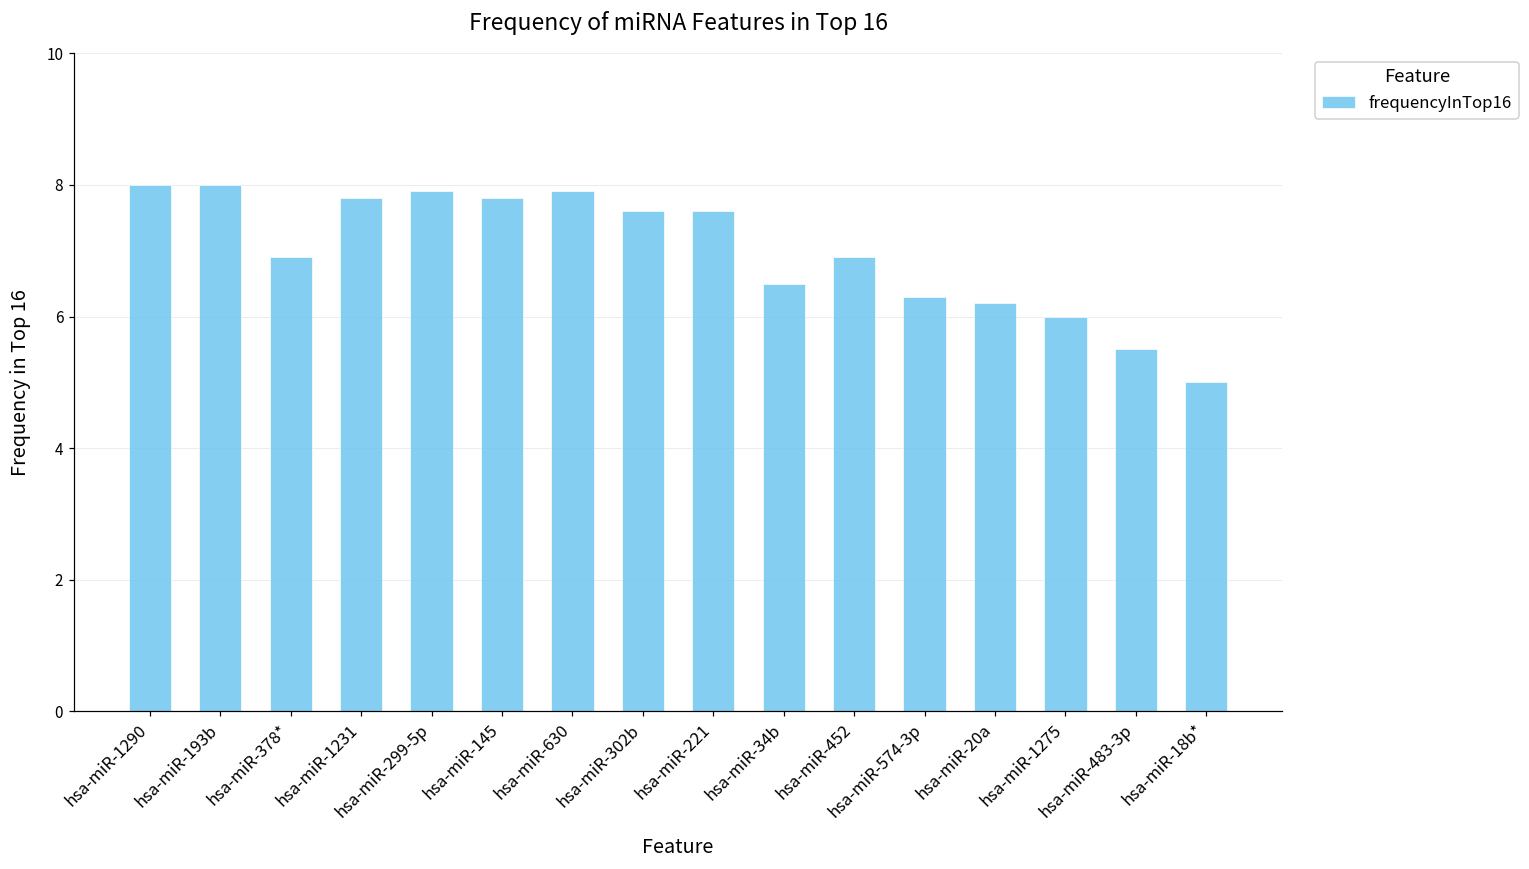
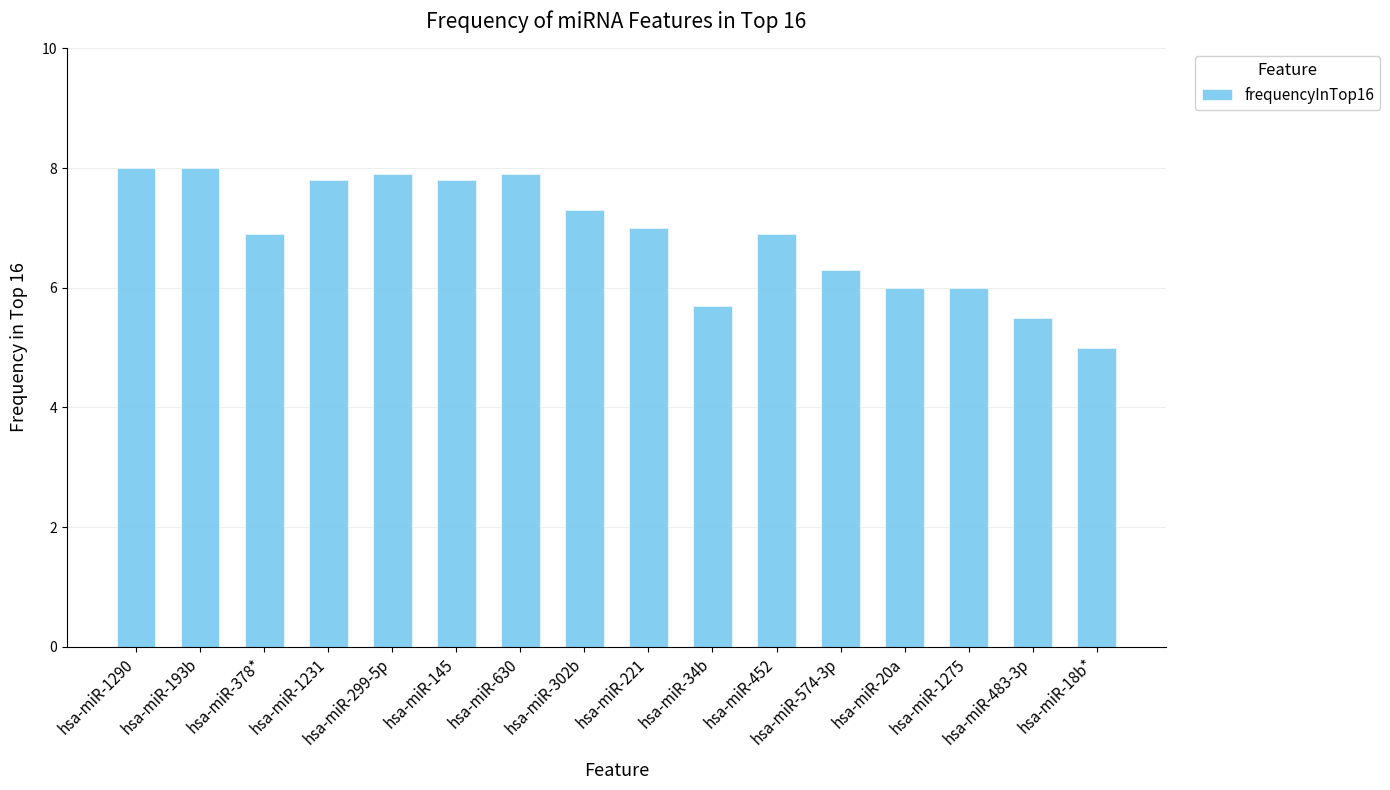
hsa-miR-302b: 7.6 -> 7.3
hsa-miR-221: 7.6 -> 7.0
hsa-miR-34b: 6.5 -> 5.7
hsa-miR-20a: 6.2 -> 6.0
